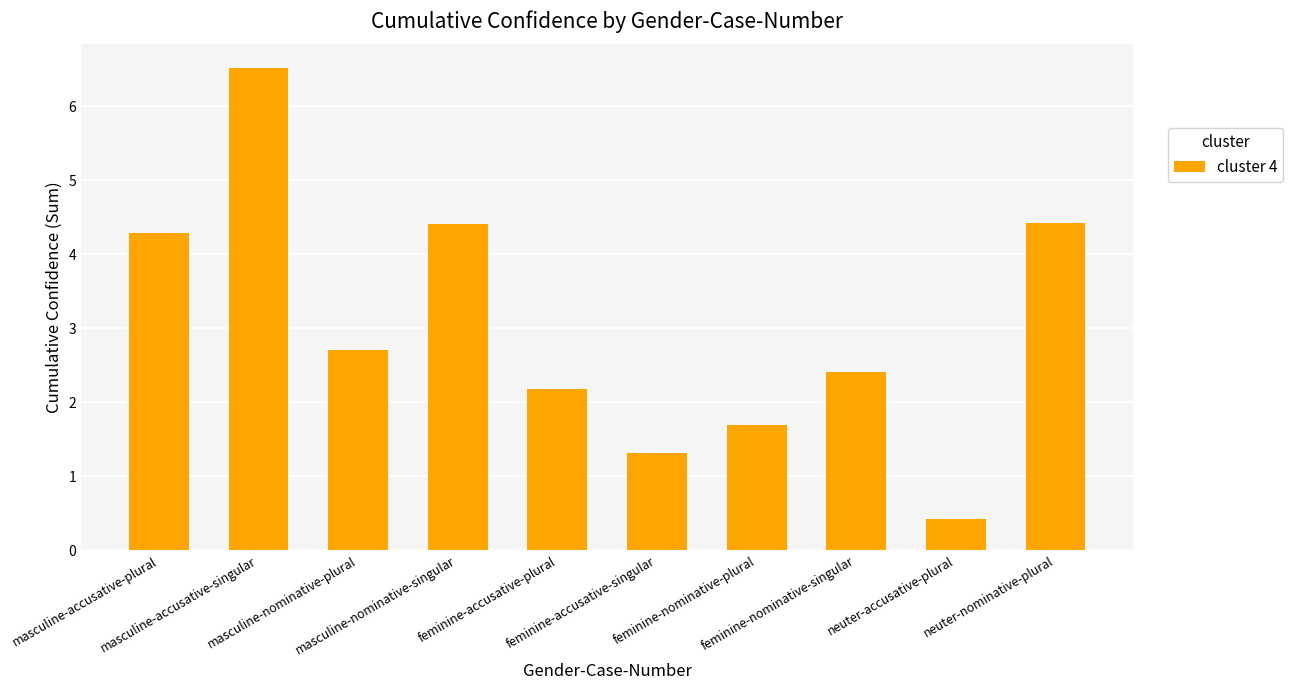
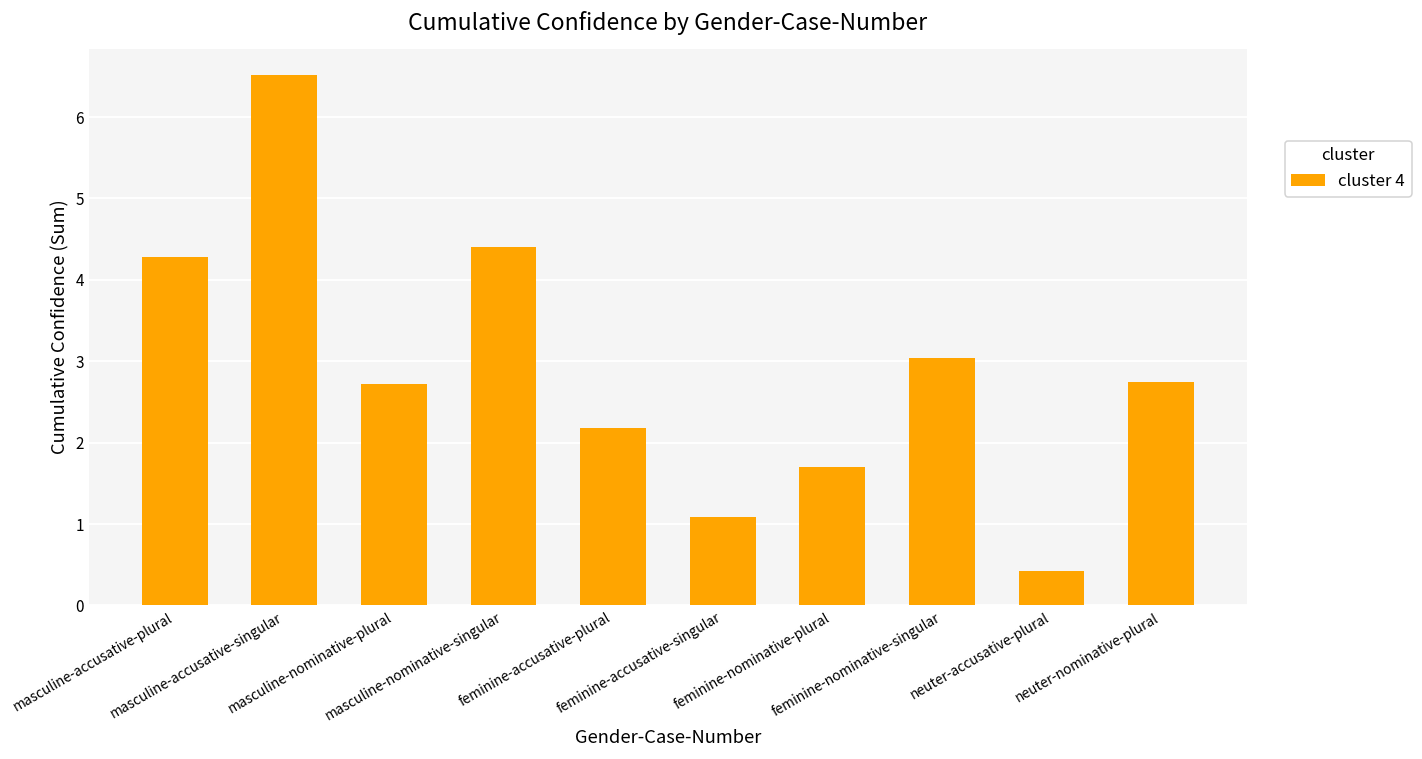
feminine-accusative-singular: 1.3 -> 1.1
feminine-nominative-singular: 2.4 -> 3.0
neuter-nominative-plural: 4.4 -> 2.7
